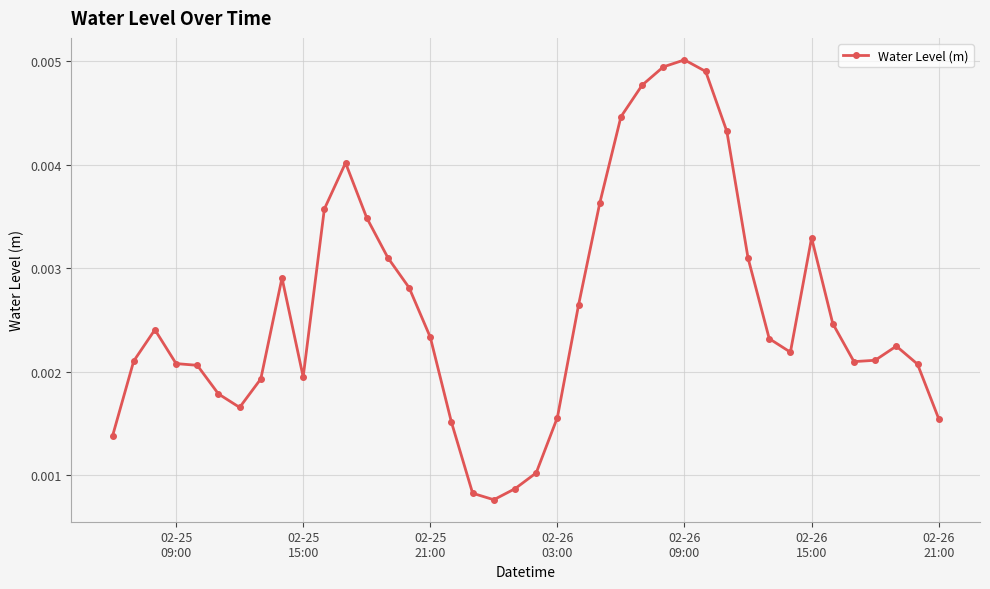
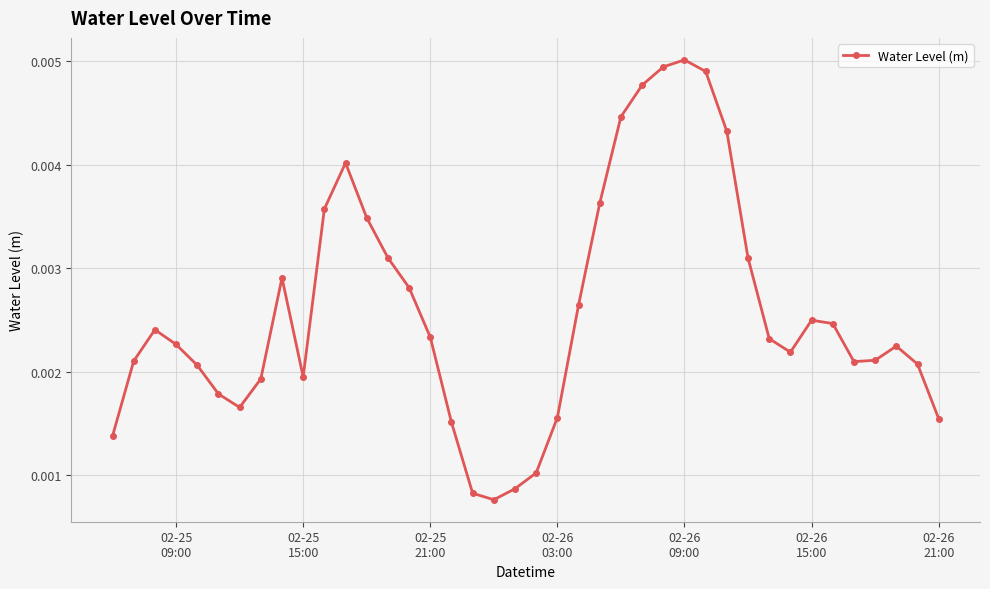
02-25 09:00: 0.00208 -> 0.00227
02-26 15:00: 0.00329 -> 0.00250
